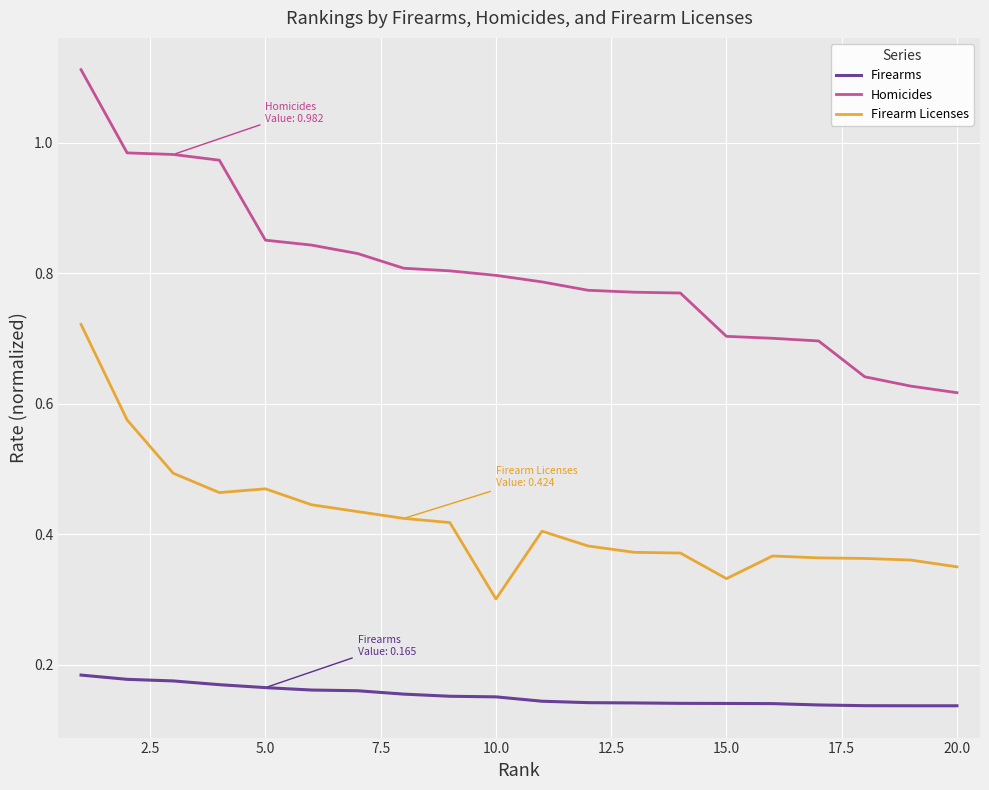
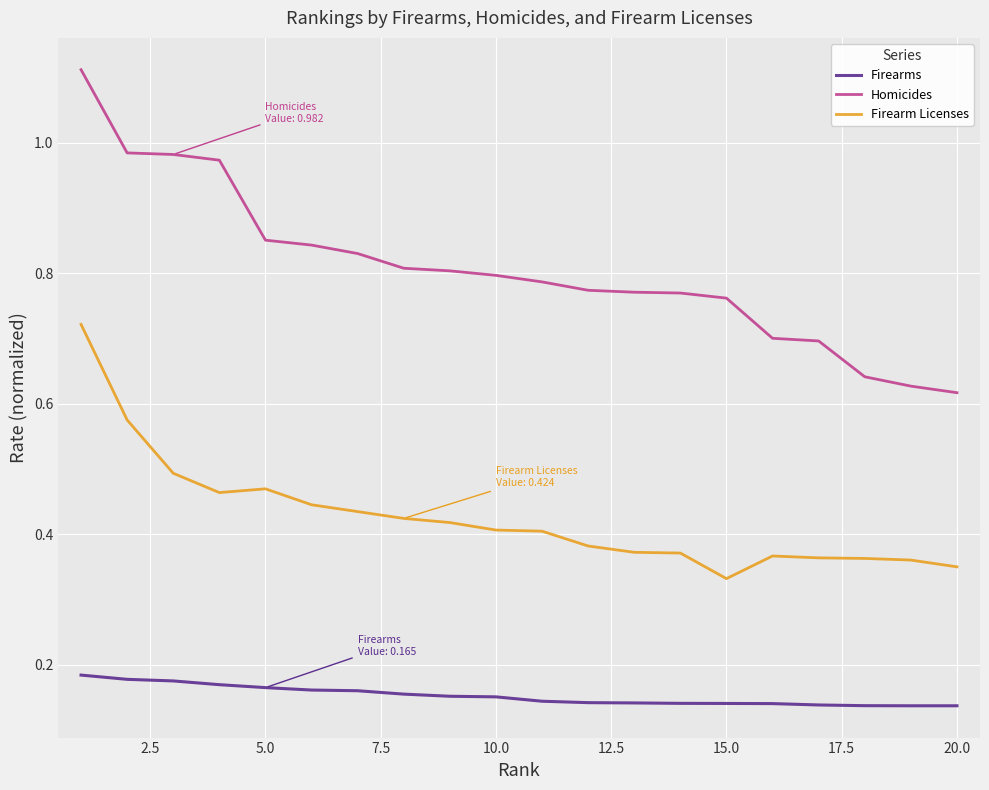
Firearm Licenses, 10.0: 0.30 -> 0.41
Homicides, 15.0: 0.70 -> 0.76
